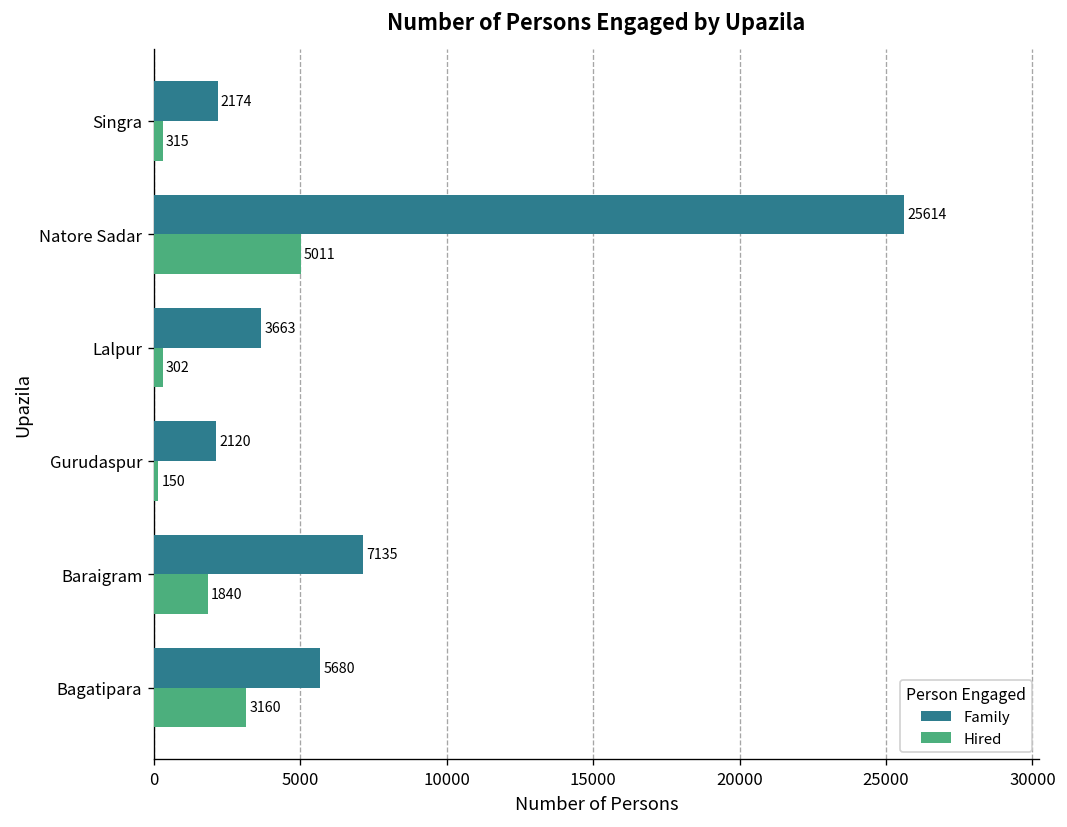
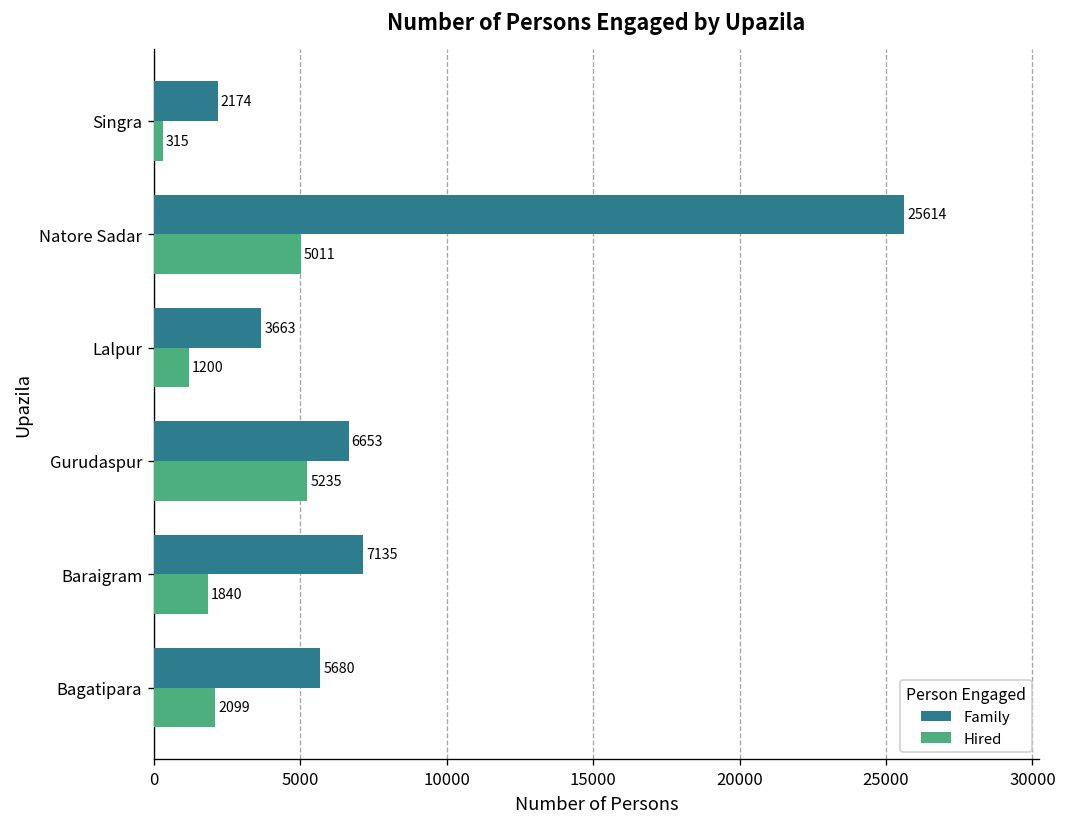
Hired, Lalpur: 302 -> 1200
Family, Gurudaspur: 2120 -> 6653
Hired, Gurudaspur: 150 -> 5235
Hired, Bagatipara: 3160 -> 2099
